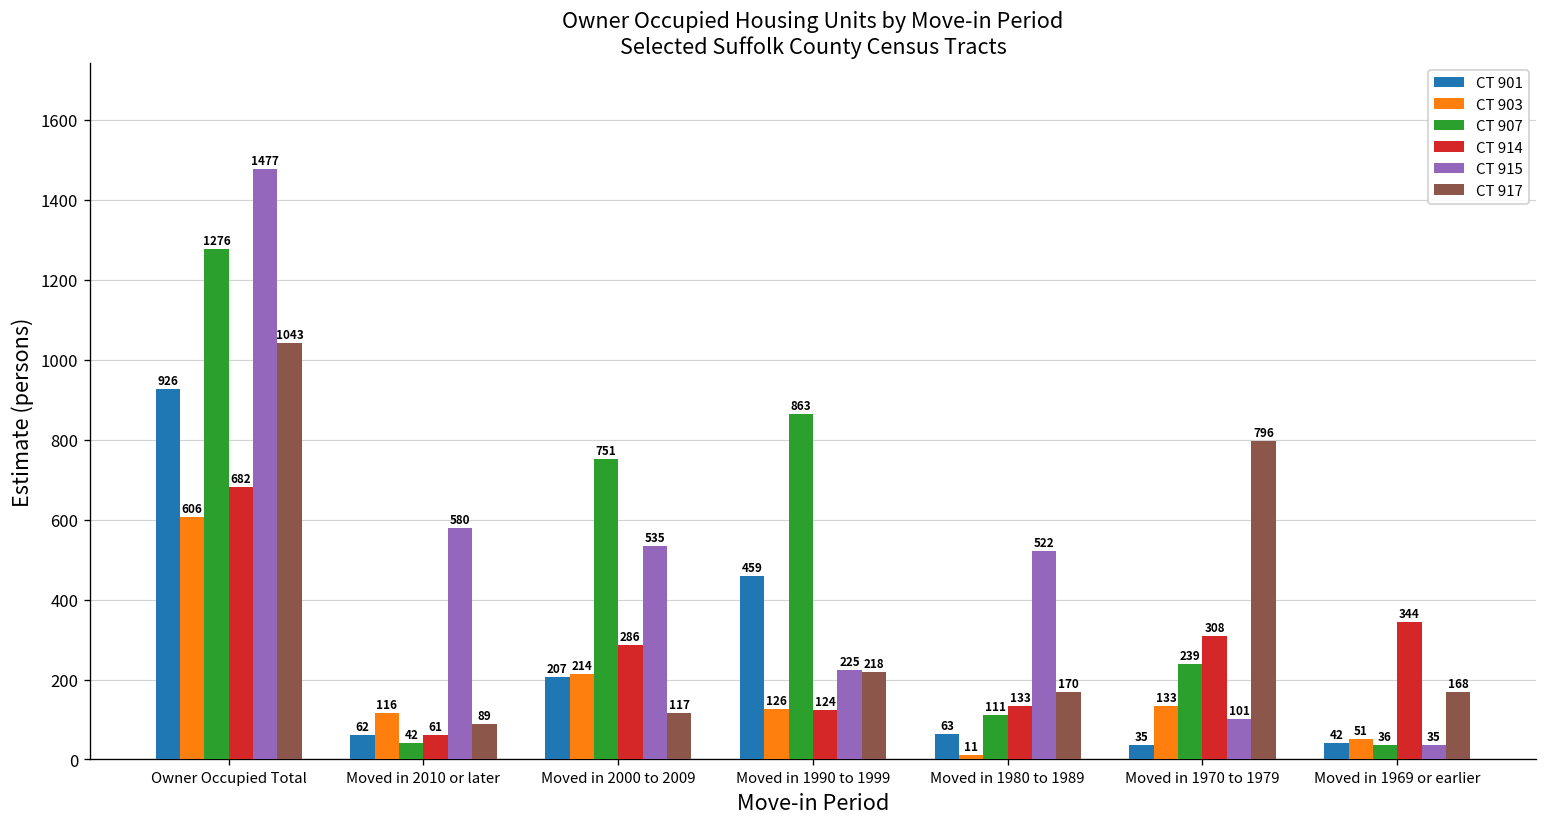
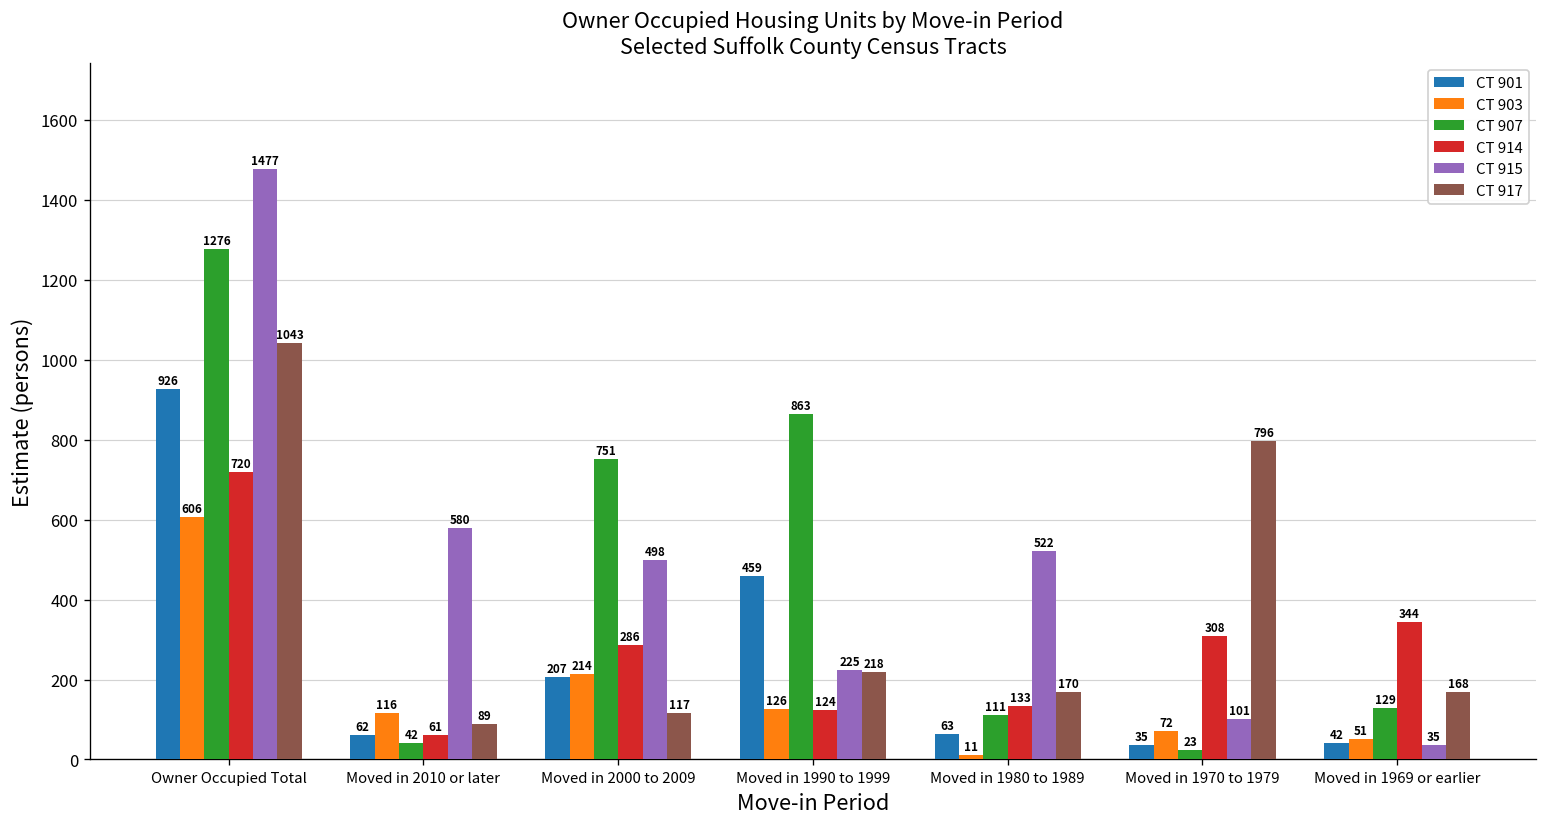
CT 914, Owner Occupied Total: 682 -> 720
CT 915, Moved in 2000 to 2009: 535 -> 498
CT 903, Moved in 1970 to 1979: 133 -> 72
CT 907, Moved in 1970 to 1979: 239 -> 23
CT 907, Moved in 1969 or earlier: 36 -> 129
